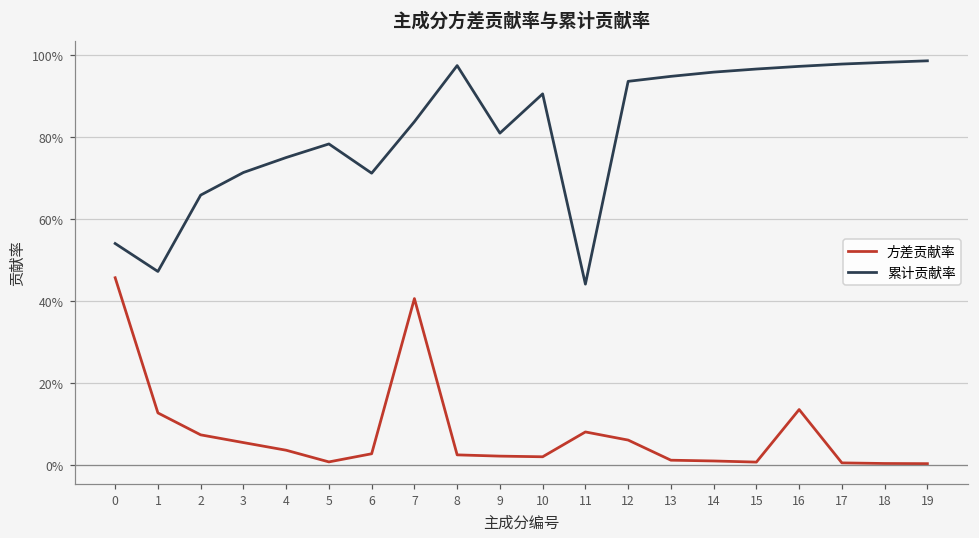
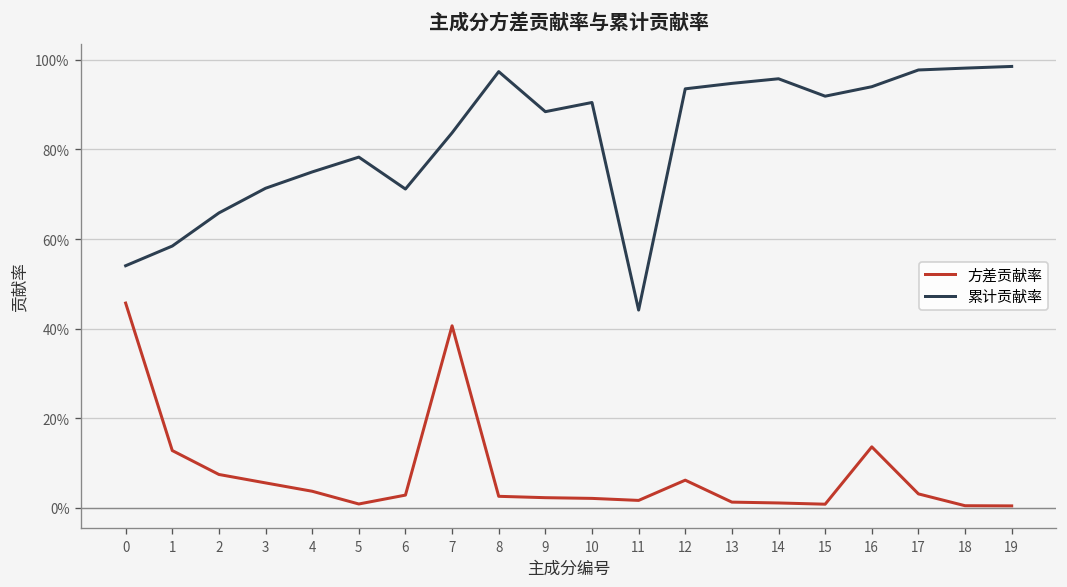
累计贡献率, 1: 47% -> 58%
累计贡献率, 9: 81% -> 88%
方差贡献率, 11: 8% -> 2%
累计贡献率, 15: 97% -> 92%
累计贡献率, 16: 97% -> 94%
方差贡献率, 17: 1% -> 3%
